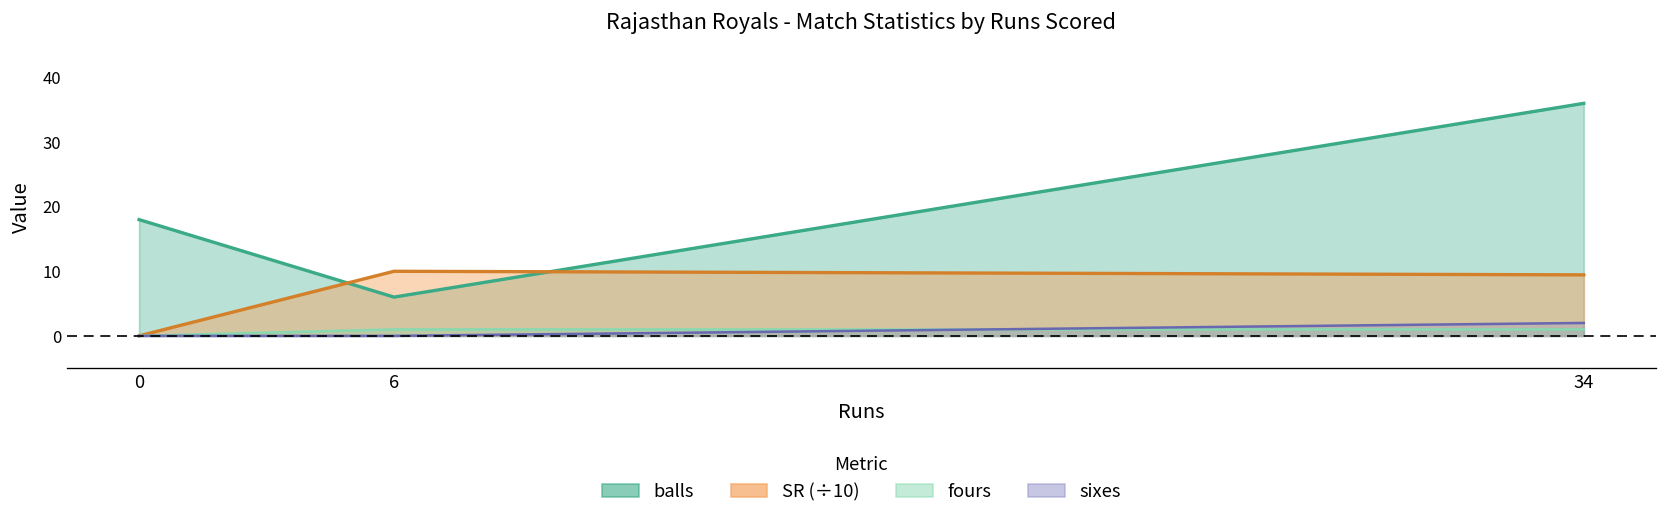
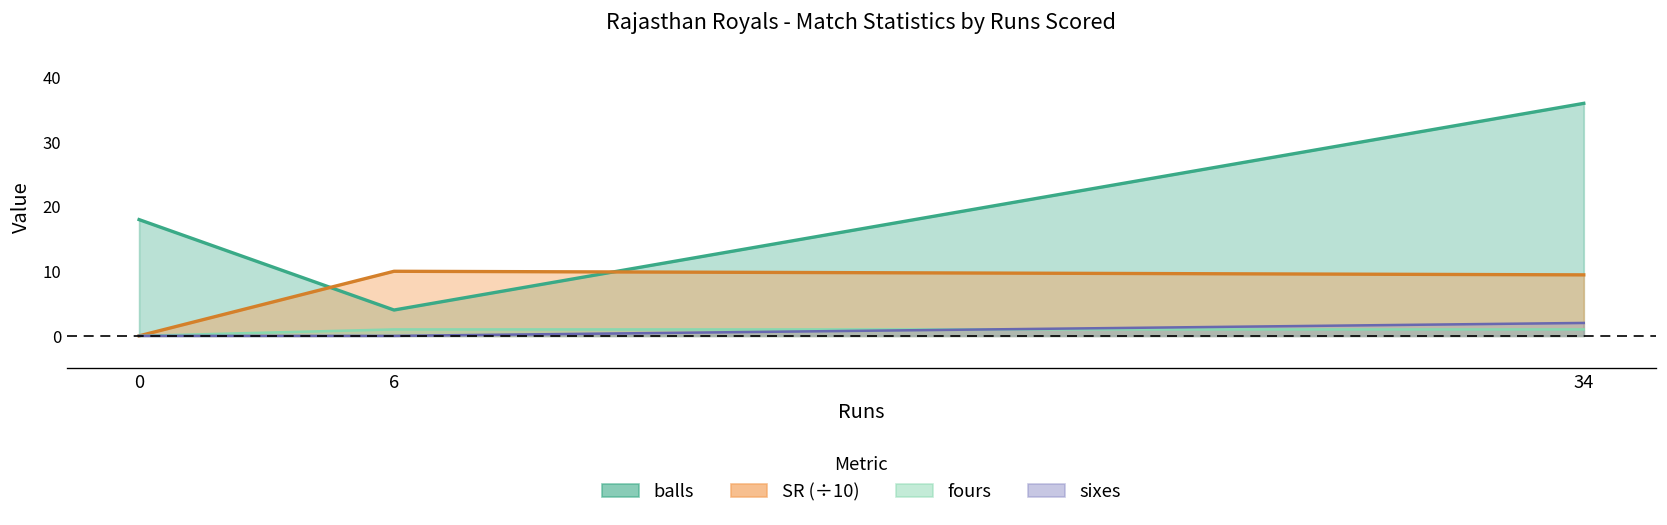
balls, 6: 6 -> 4
